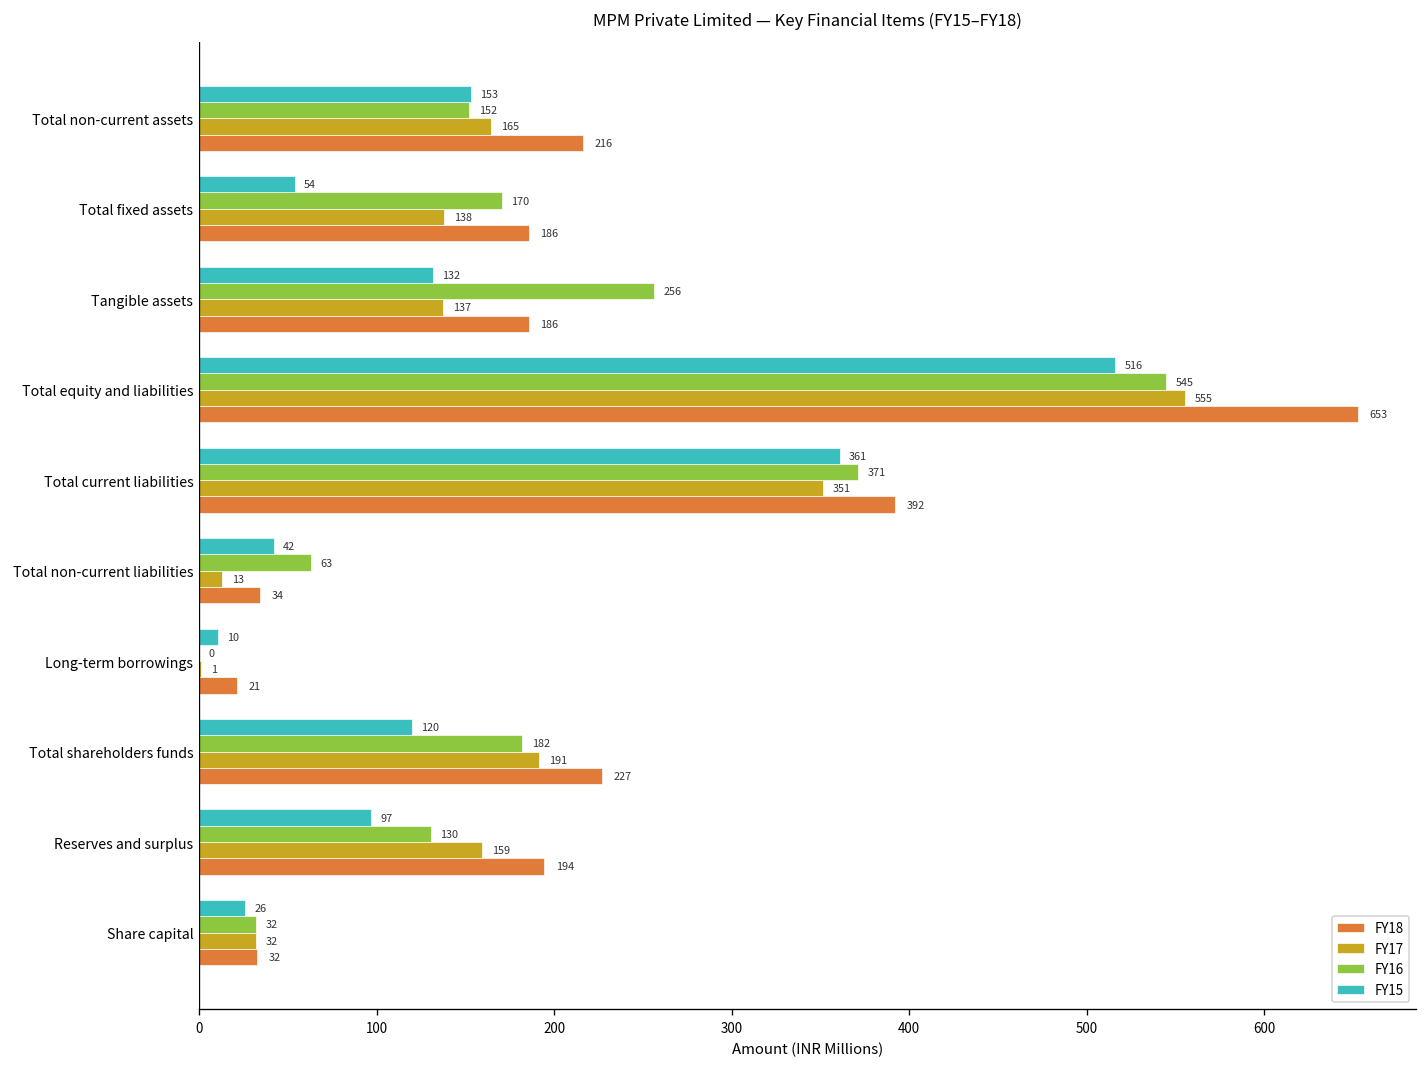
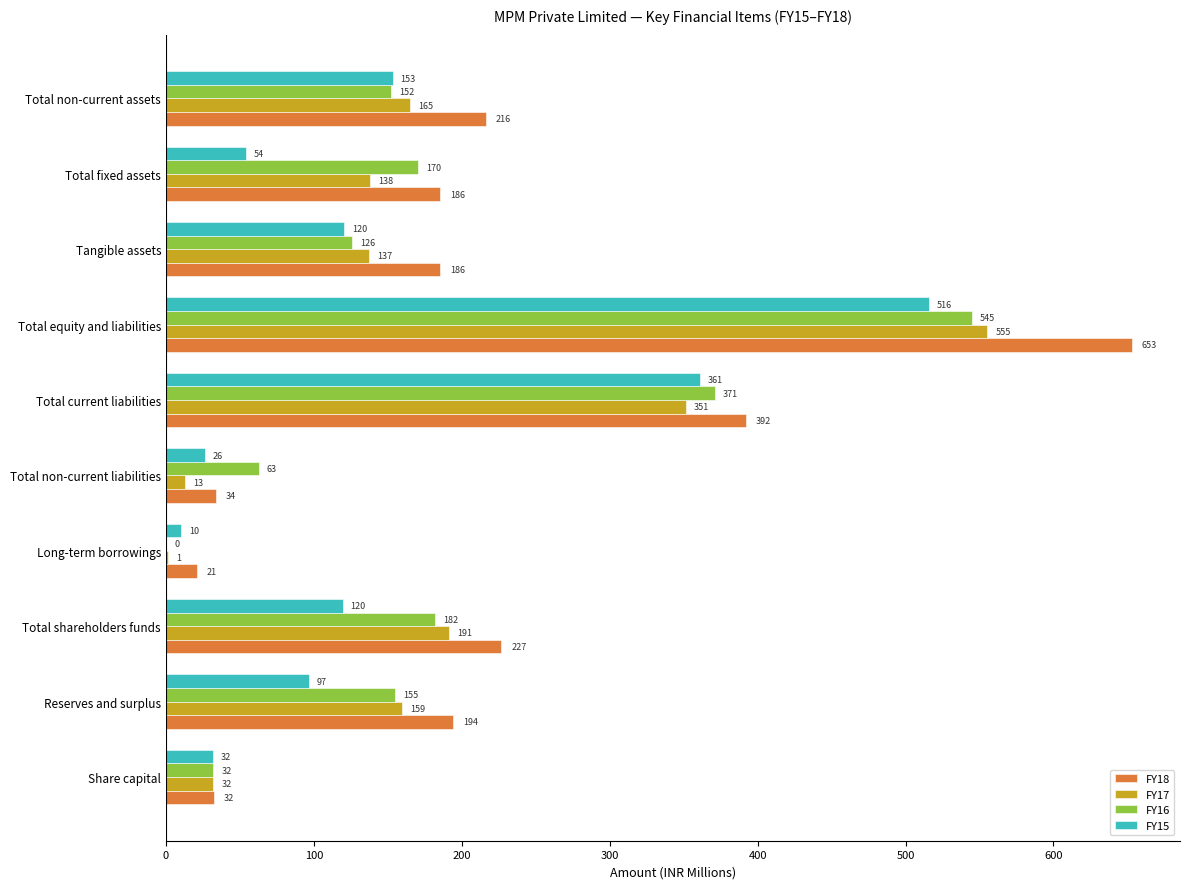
FY15, Tangible assets: 132 -> 120
FY16, Tangible assets: 256 -> 126
FY15, Total non-current liabilities: 42 -> 26
FY16, Reserves and surplus: 130 -> 155
FY15, Share capital: 26 -> 32
